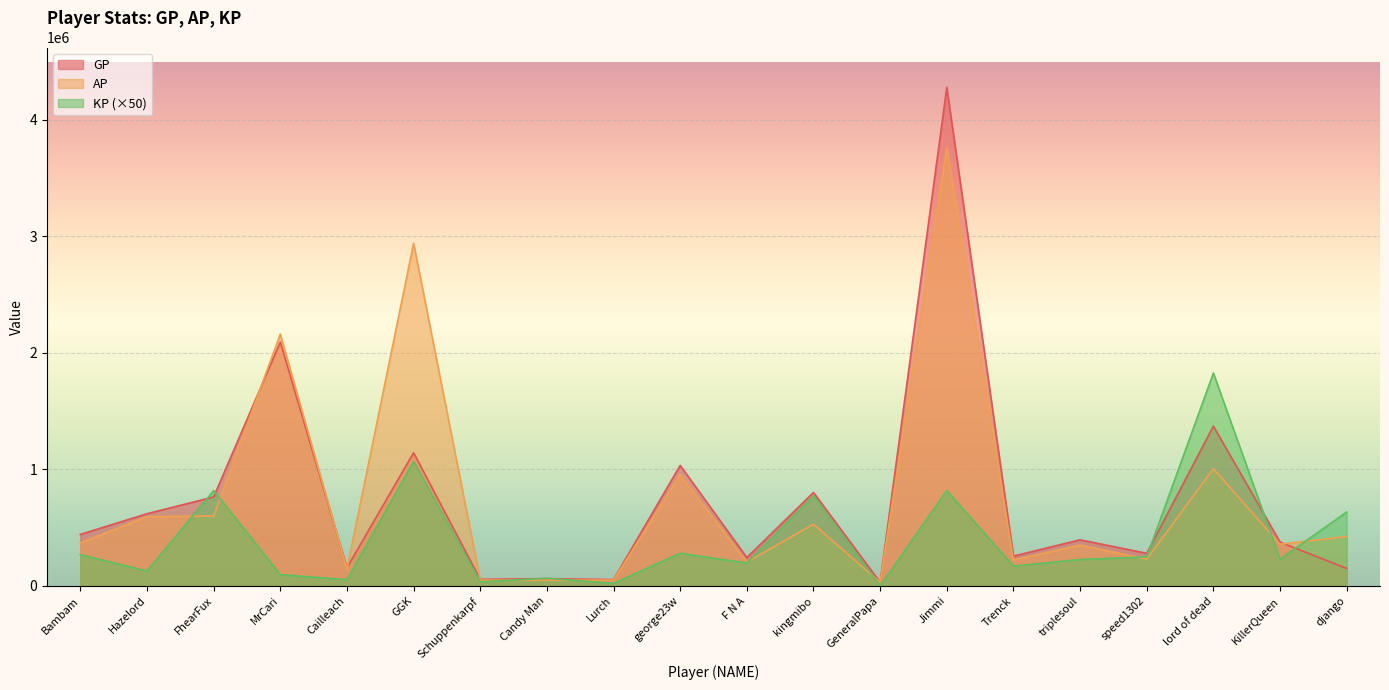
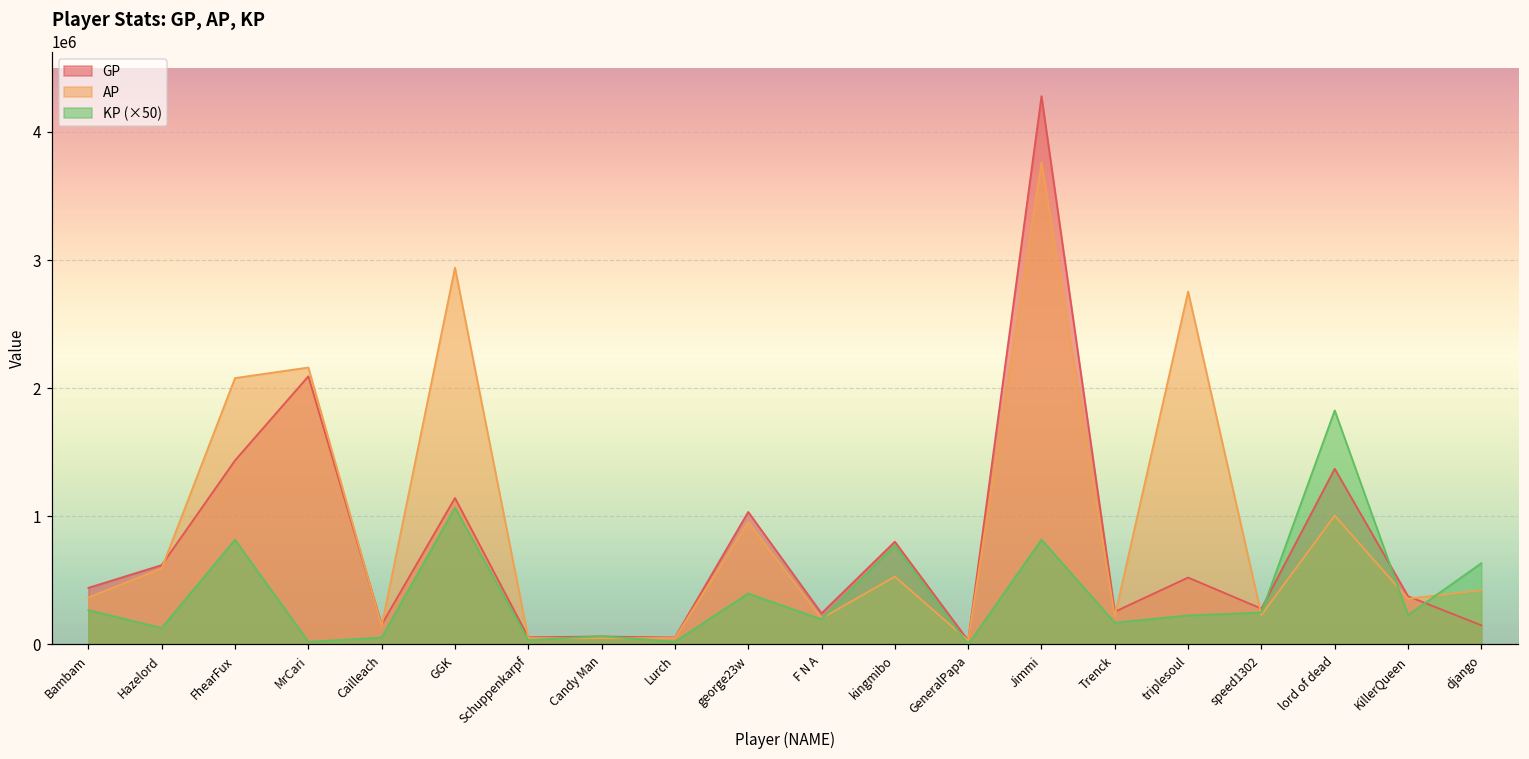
GP, FhearFux: 760000 -> 1440000
AP, FhearFux: 600000 -> 2080000
KP (×50), MrCari: 100000 -> 20000
KP (×50), george23w: 280000 -> 400000
GP, triplesoul: 400000 -> 520000
AP, triplesoul: 350000 -> 2750000
